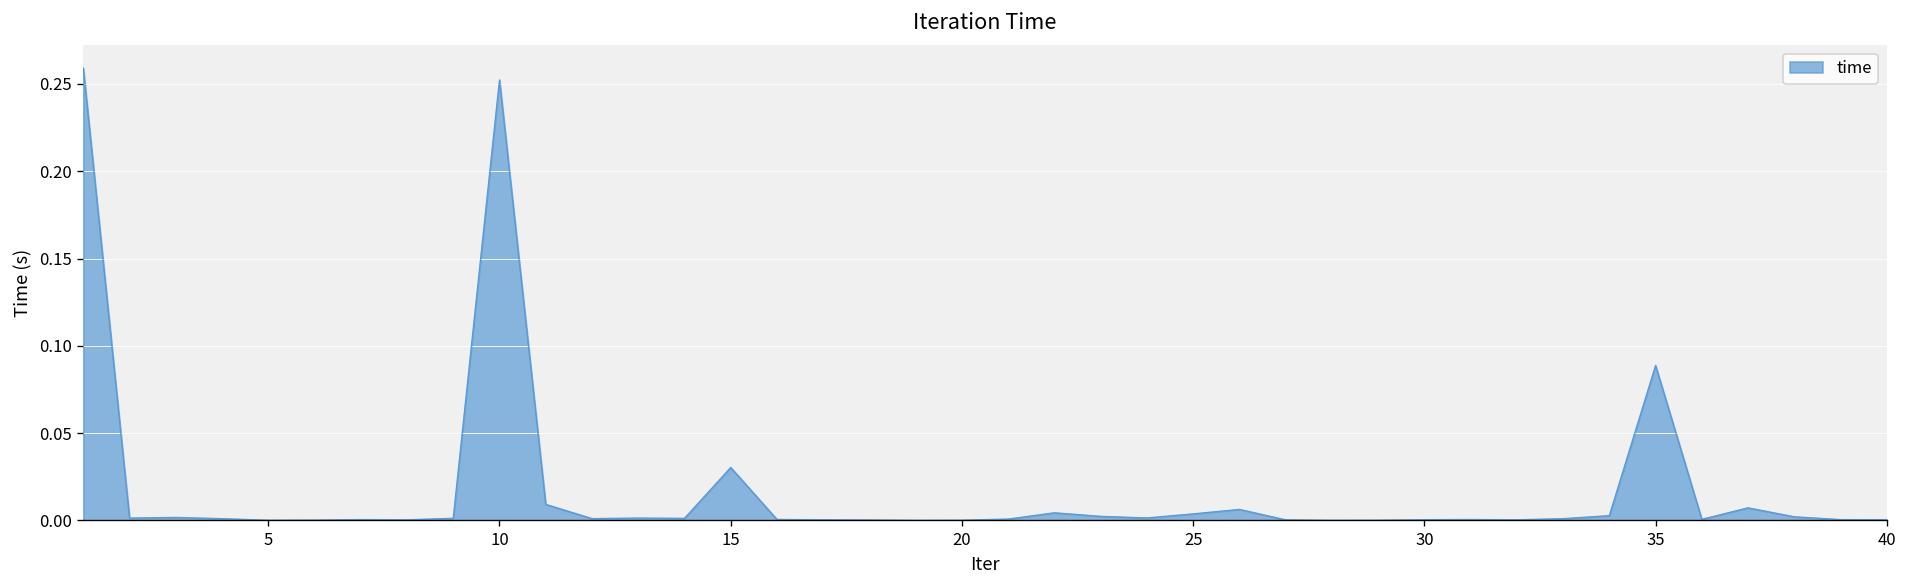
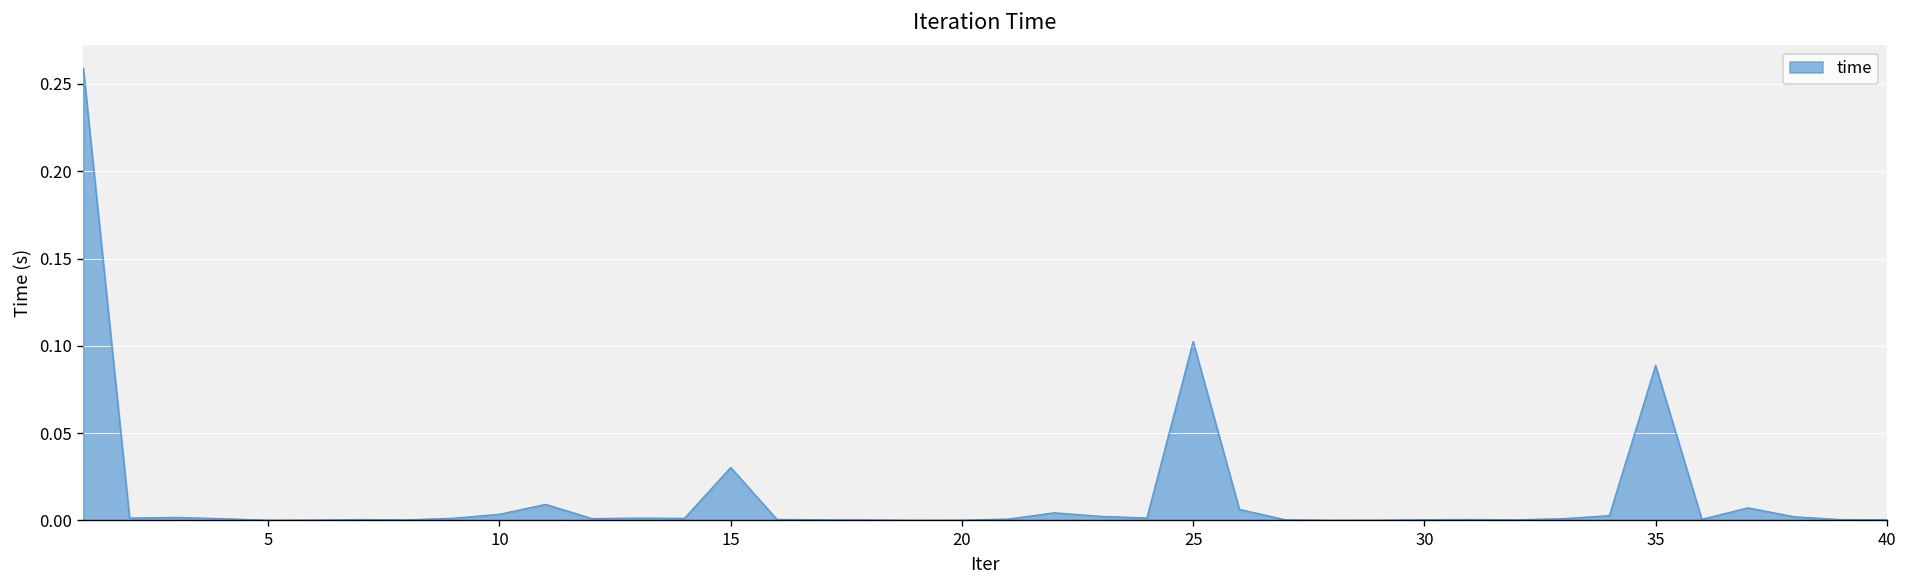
10: 0.252 -> 0.004
25: 0.004 -> 0.102
